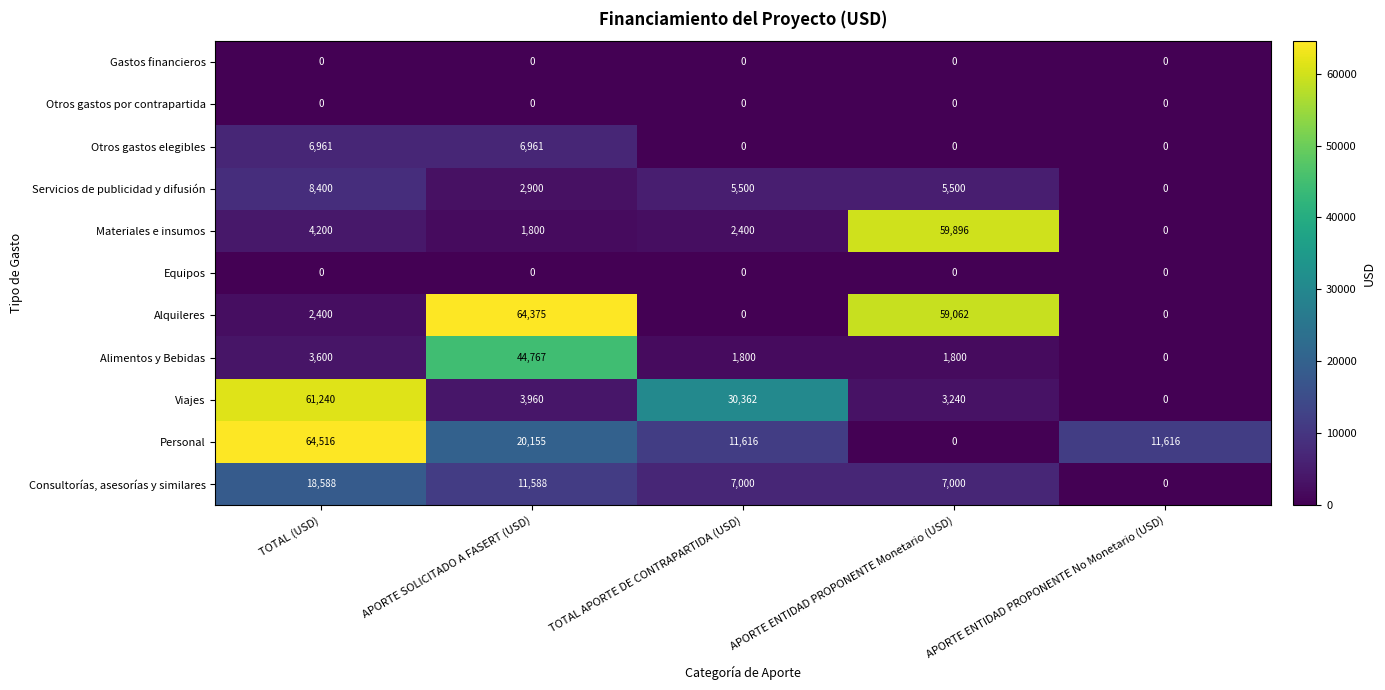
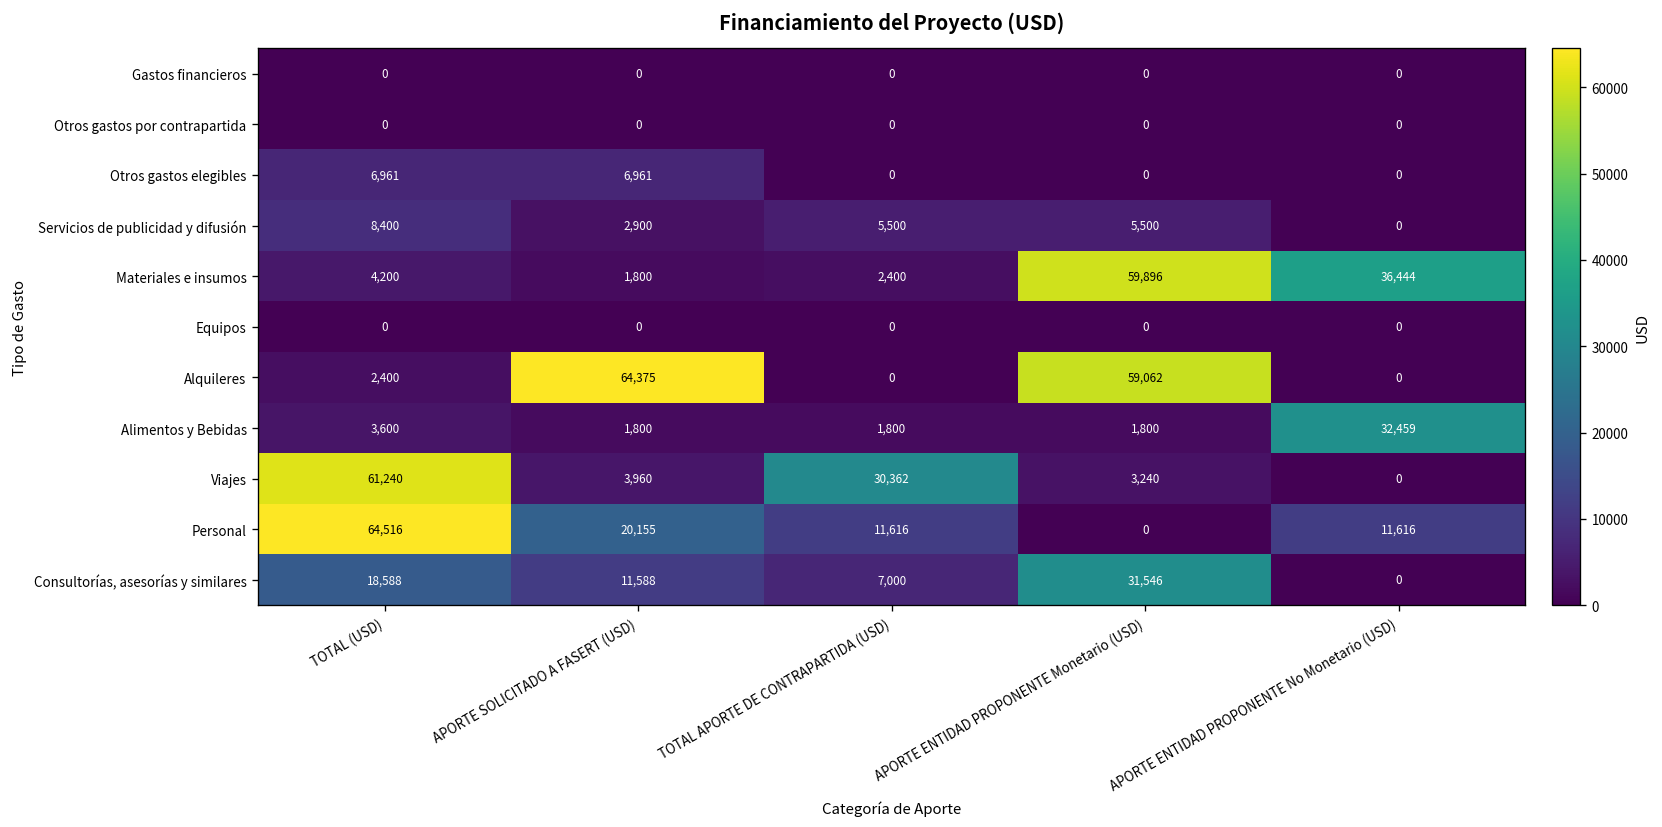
Materiales e insumos, APORTE ENTIDAD PROPONENTE No Monetario (USD): 0 -> 36,444
Alimentos y Bebidas, APORTE SOLICITADO A FASERT (USD): 44,767 -> 1,800
Alimentos y Bebidas, APORTE ENTIDAD PROPONENTE No Monetario (USD): 0 -> 32,459
Consultorías, asesorías y similares, APORTE ENTIDAD PROPONENTE Monetario (USD): 7,000 -> 31,546
